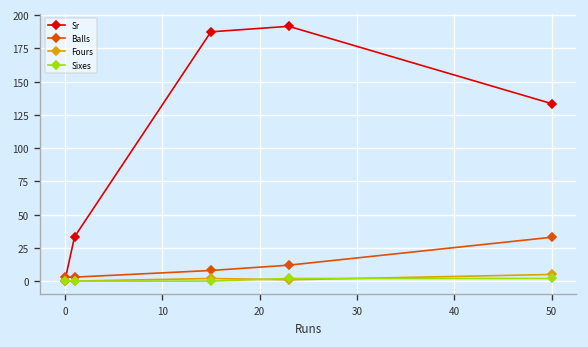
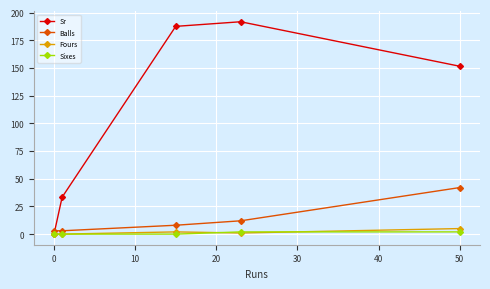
Sr, 50: 134 -> 152
Balls, 50: 33 -> 42
